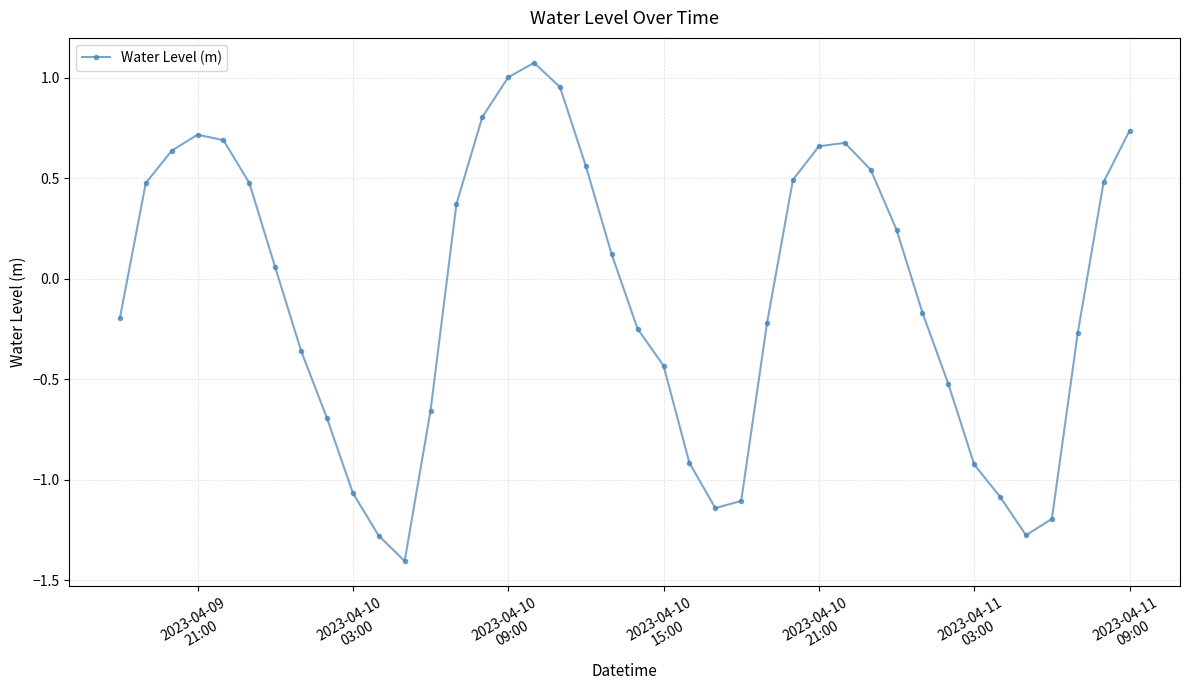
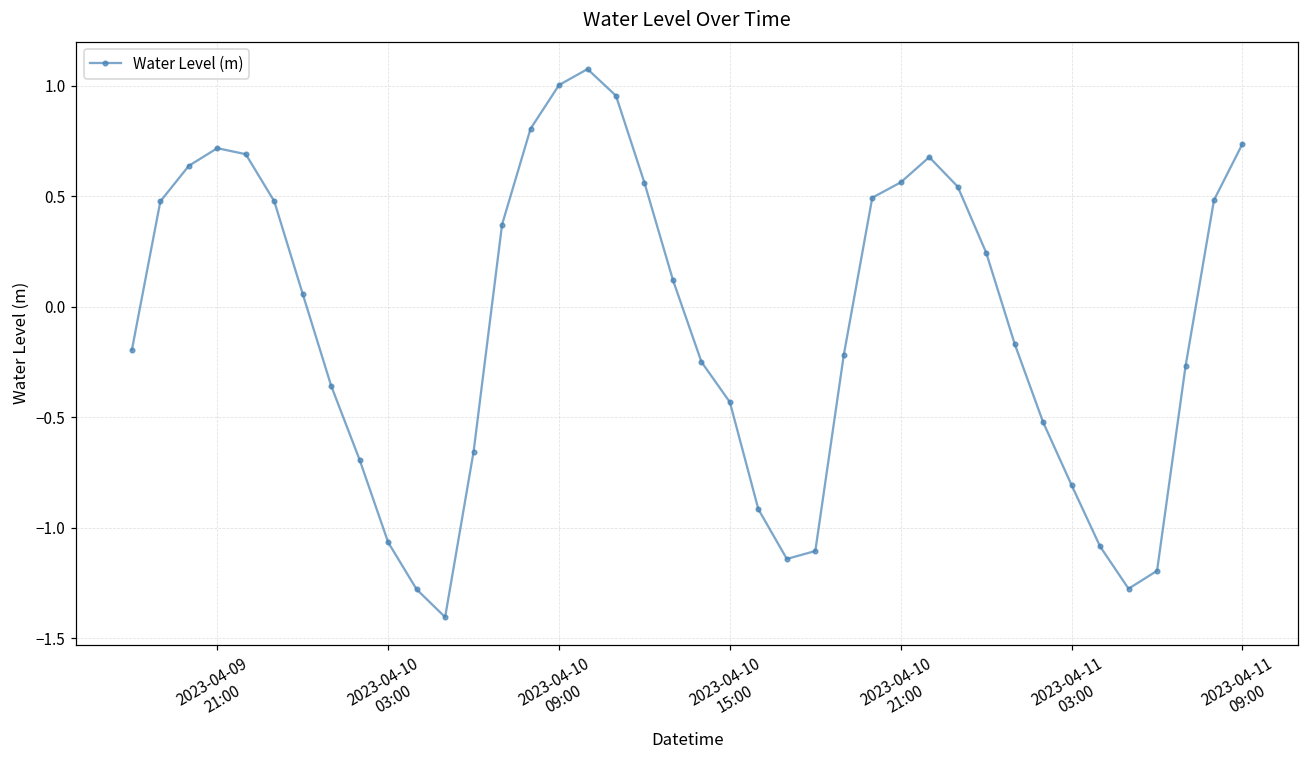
2023-04-10 21:00: 0.66 -> 0.56
2023-04-11 03:00: -0.92 -> -0.81
